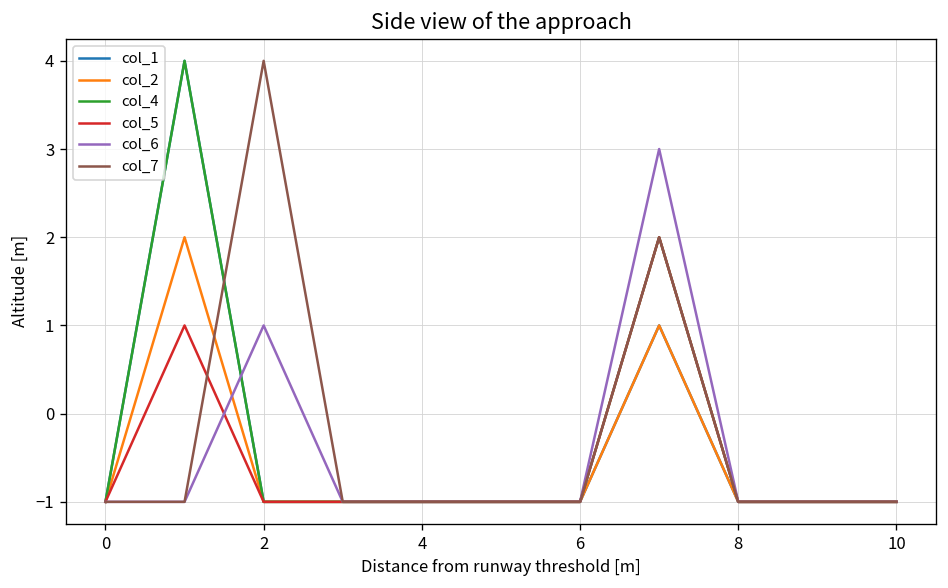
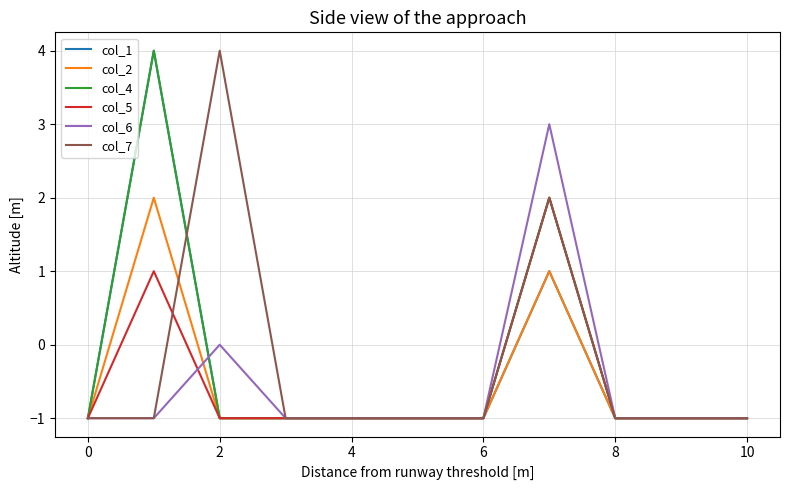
col_6, 2: 1 -> 0
